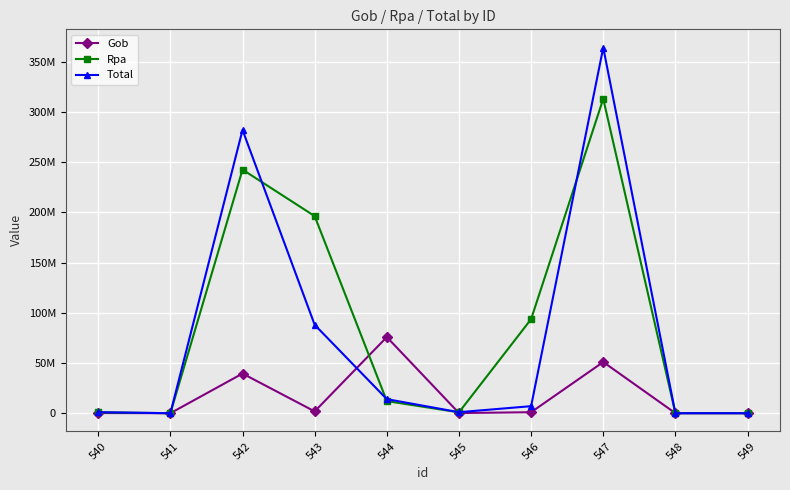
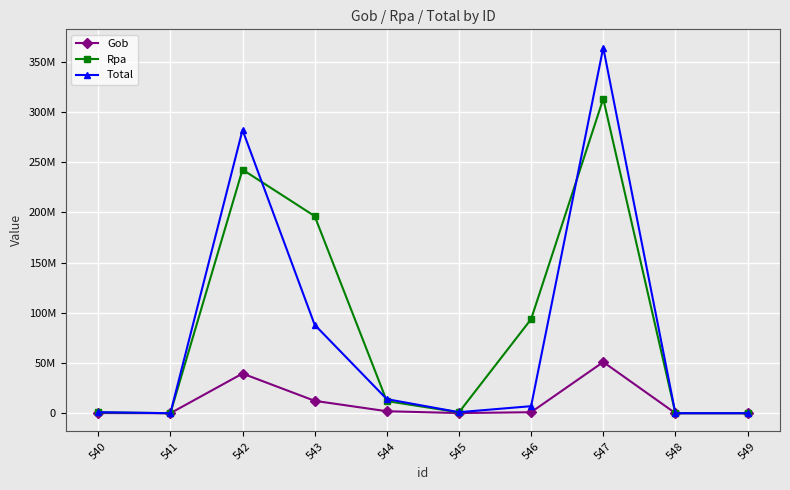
Gob, 543: 2000000 -> 12000000
Gob, 544: 76000000 -> 2000000
